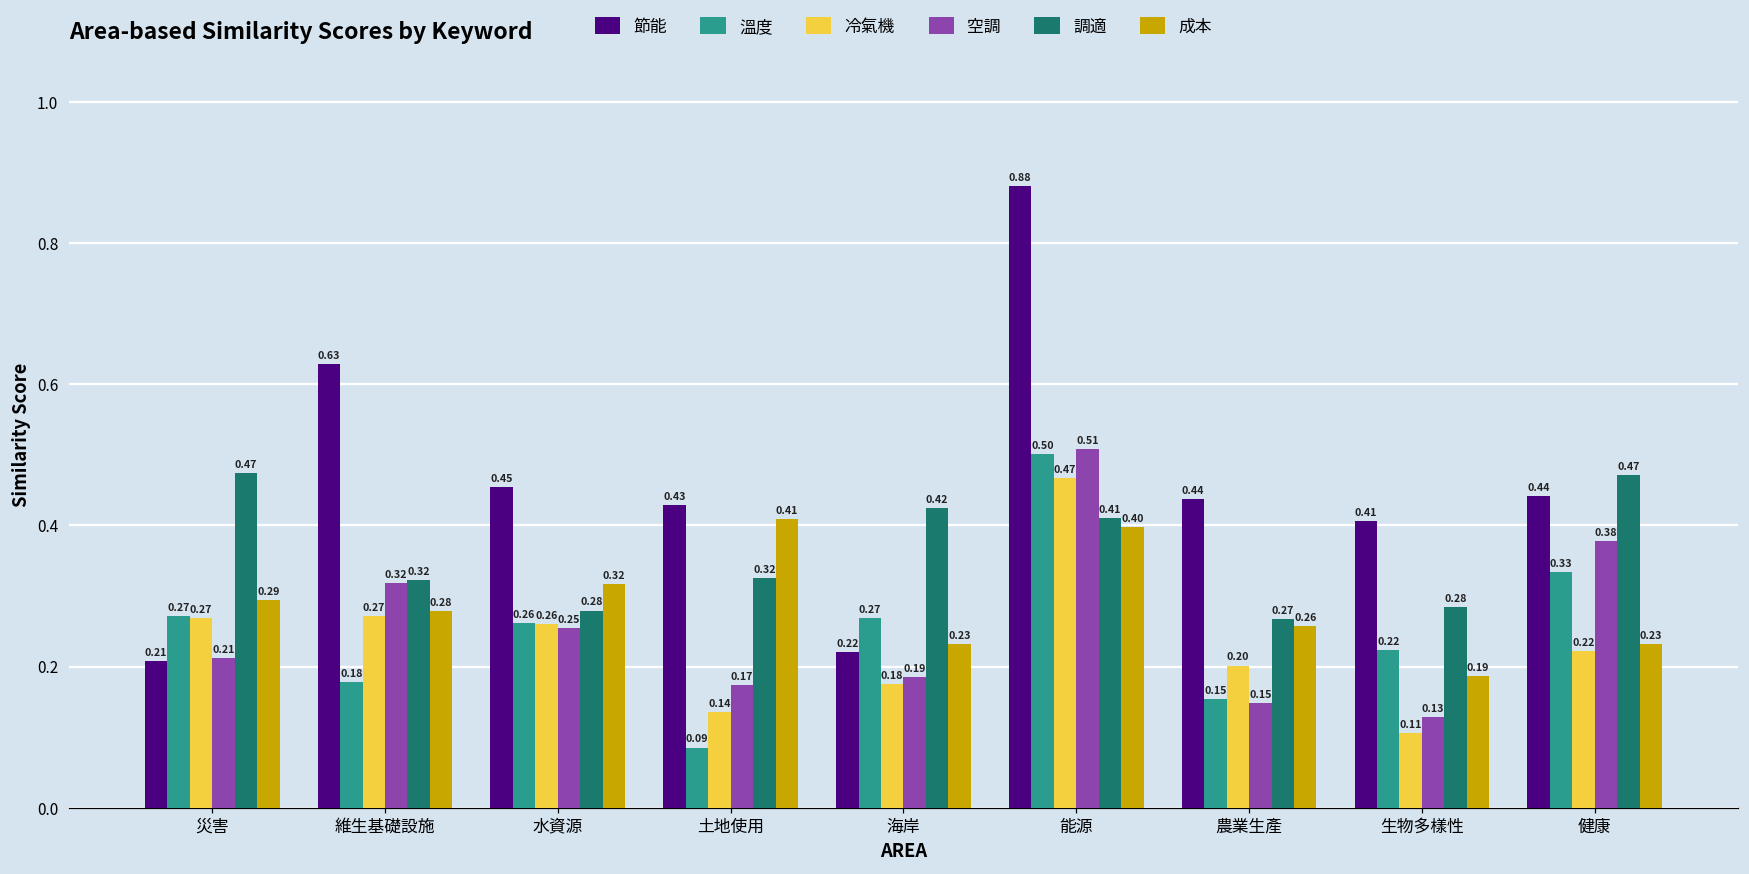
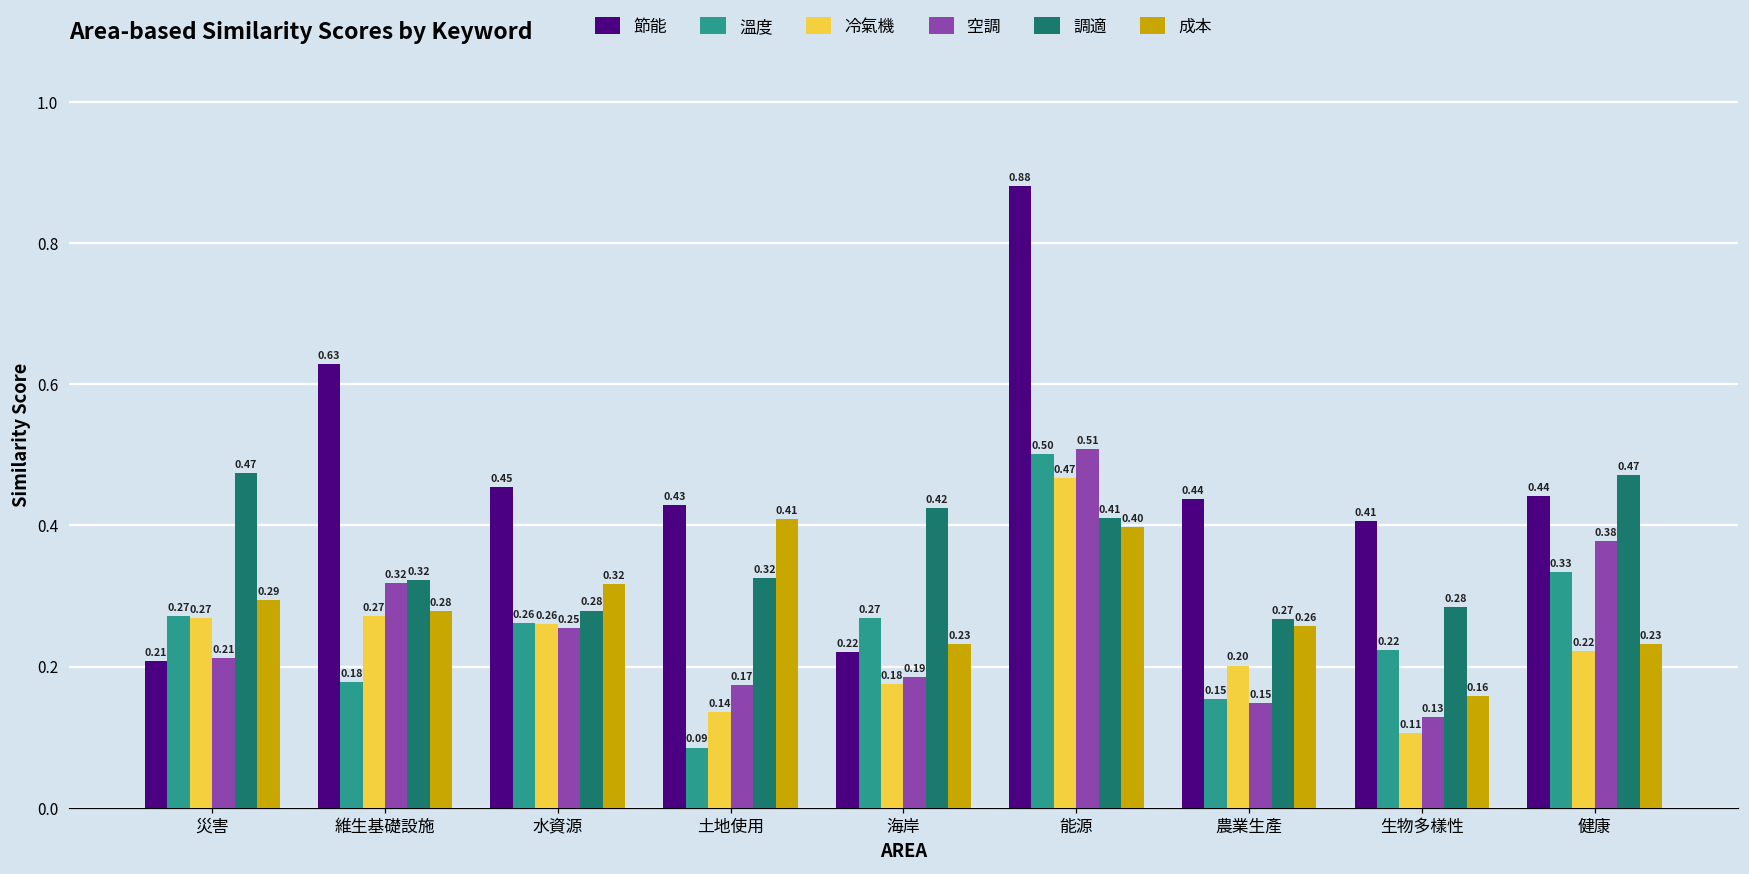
成本, 生物多樣性: 0.19 -> 0.16
